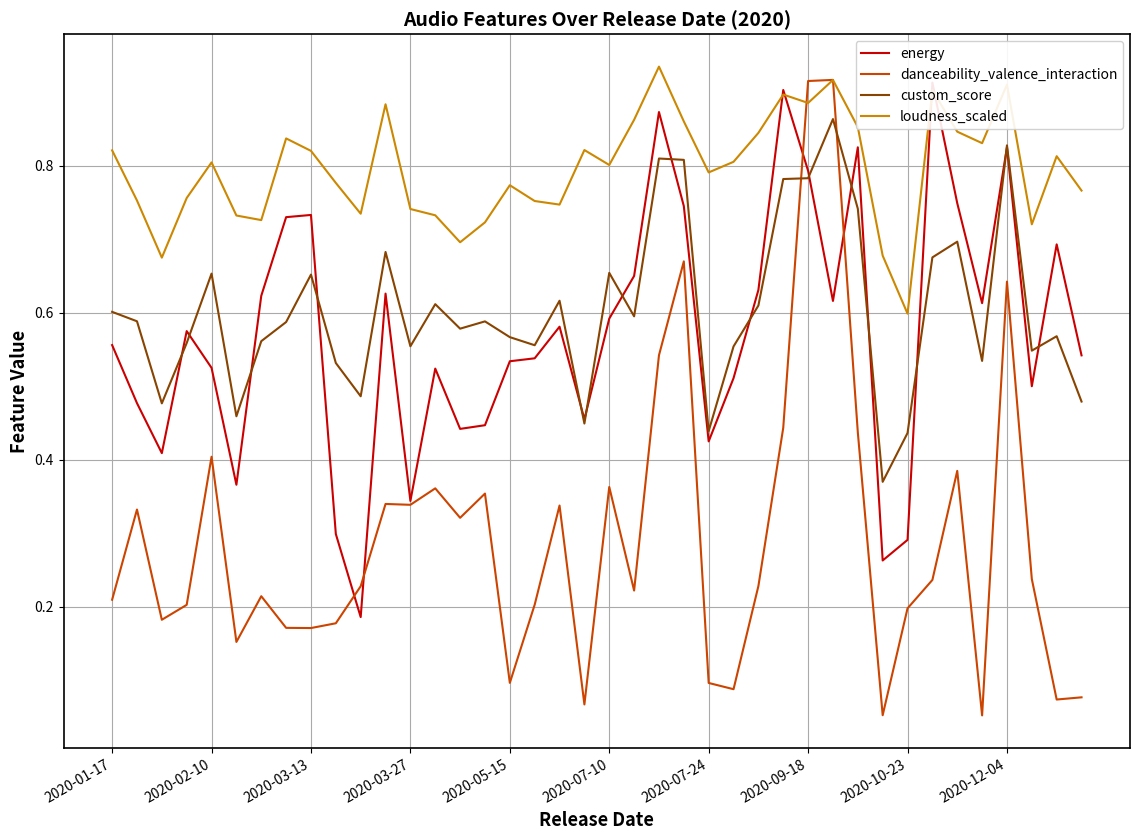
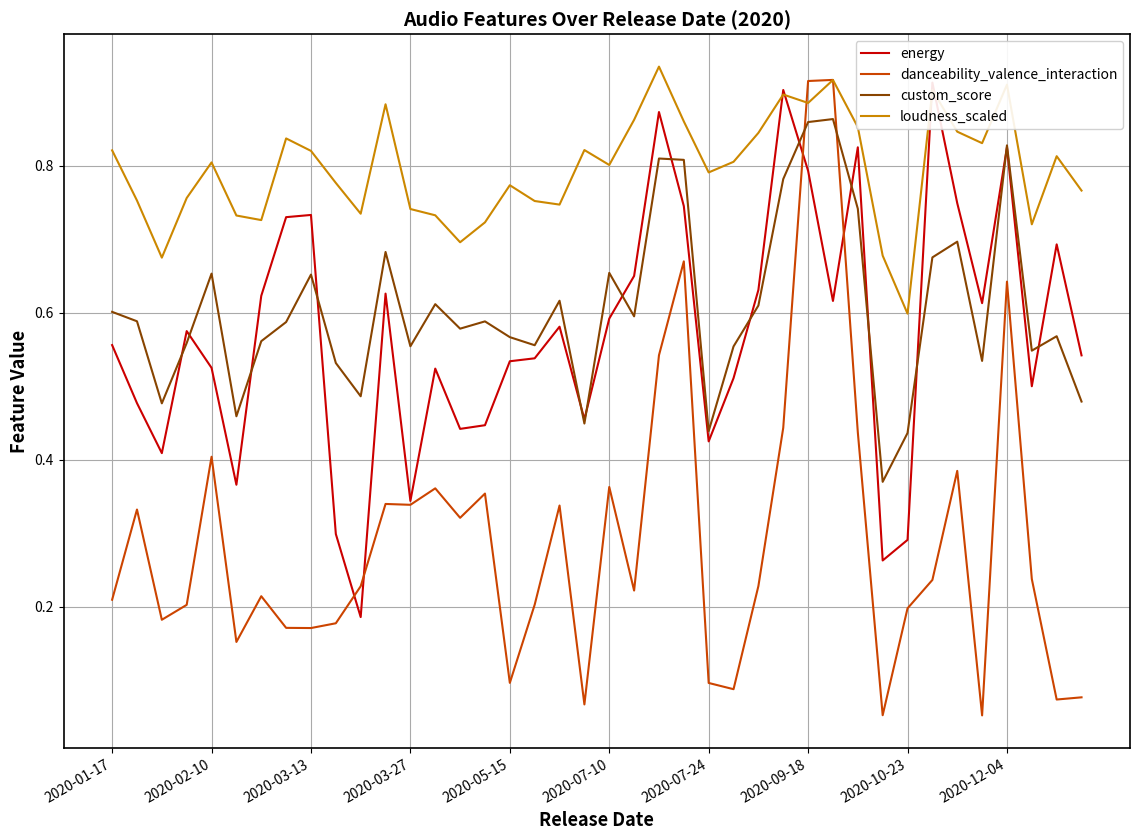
custom_score, 2020-09-18: 0.78 -> 0.86
